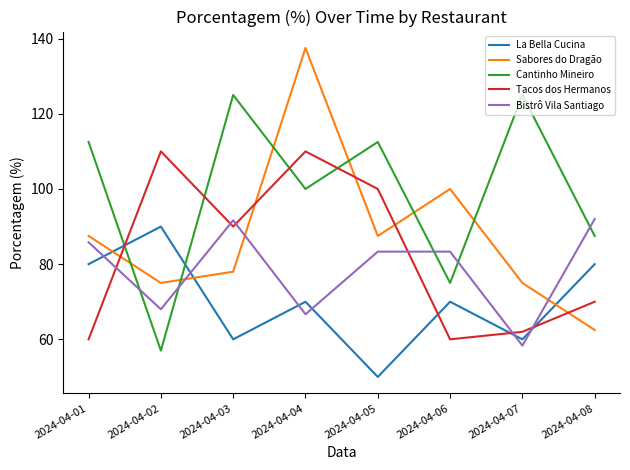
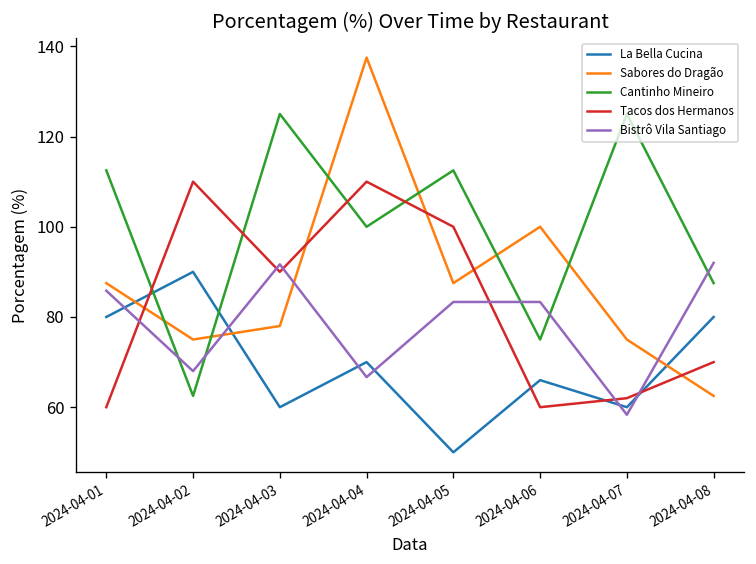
Cantinho Mineiro, 2024-04-02: 57 -> 63
La Bella Cucina, 2024-04-06: 70 -> 66
